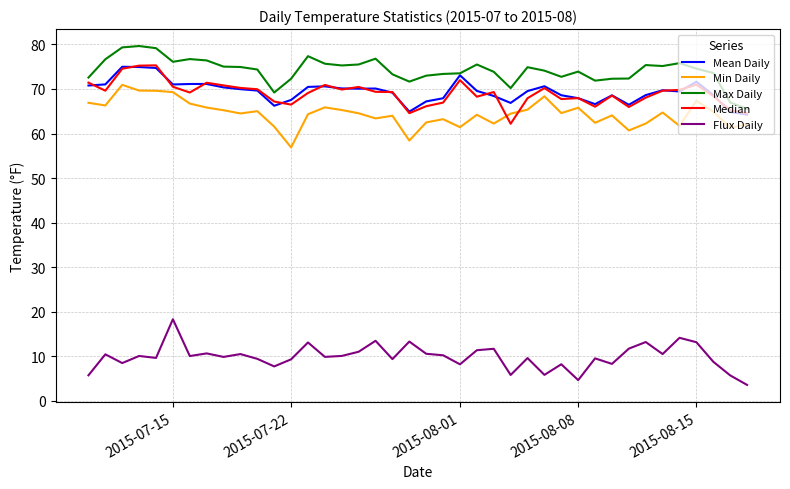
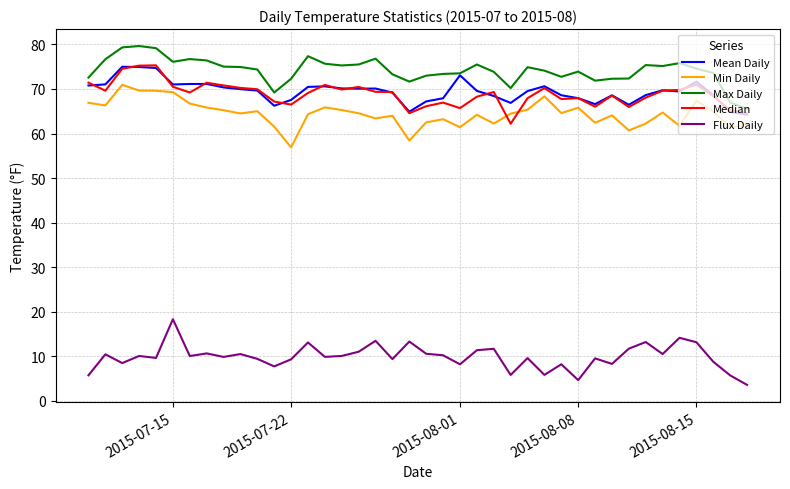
Median, 2015-08-01: 72 -> 66
